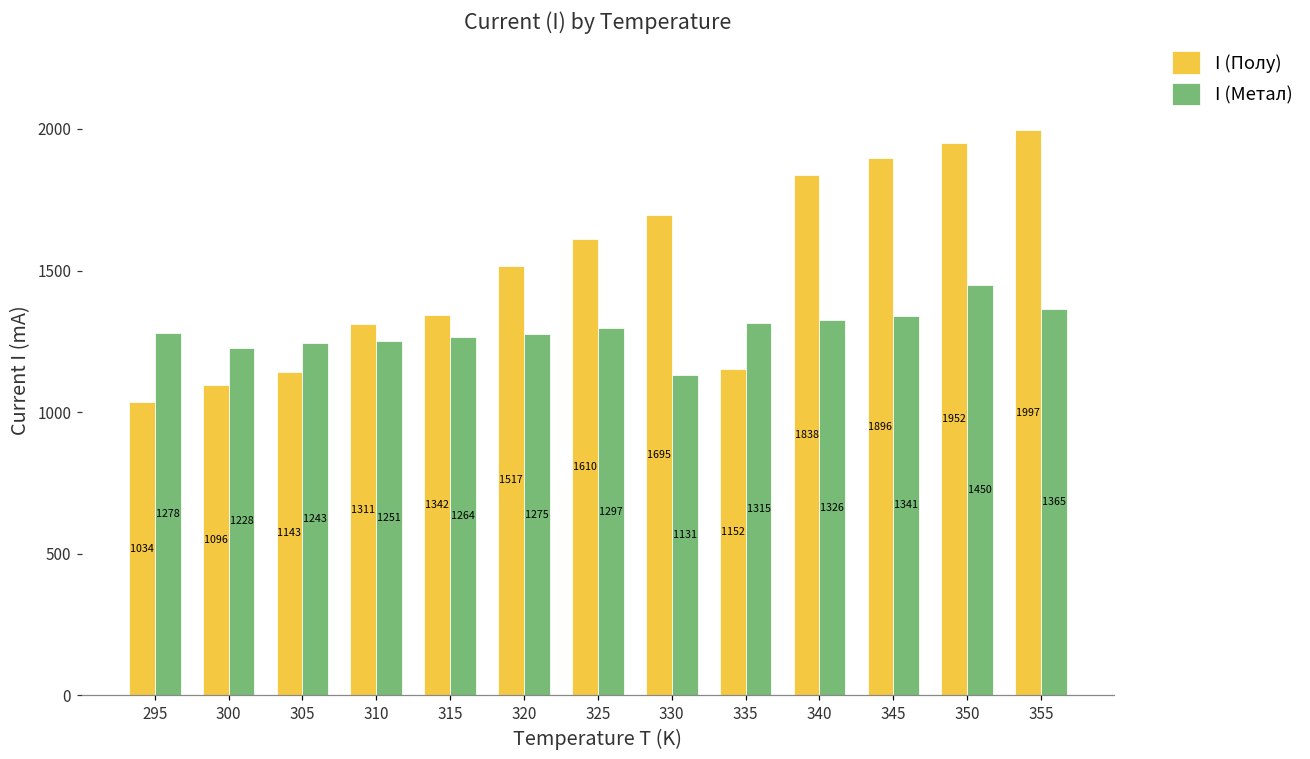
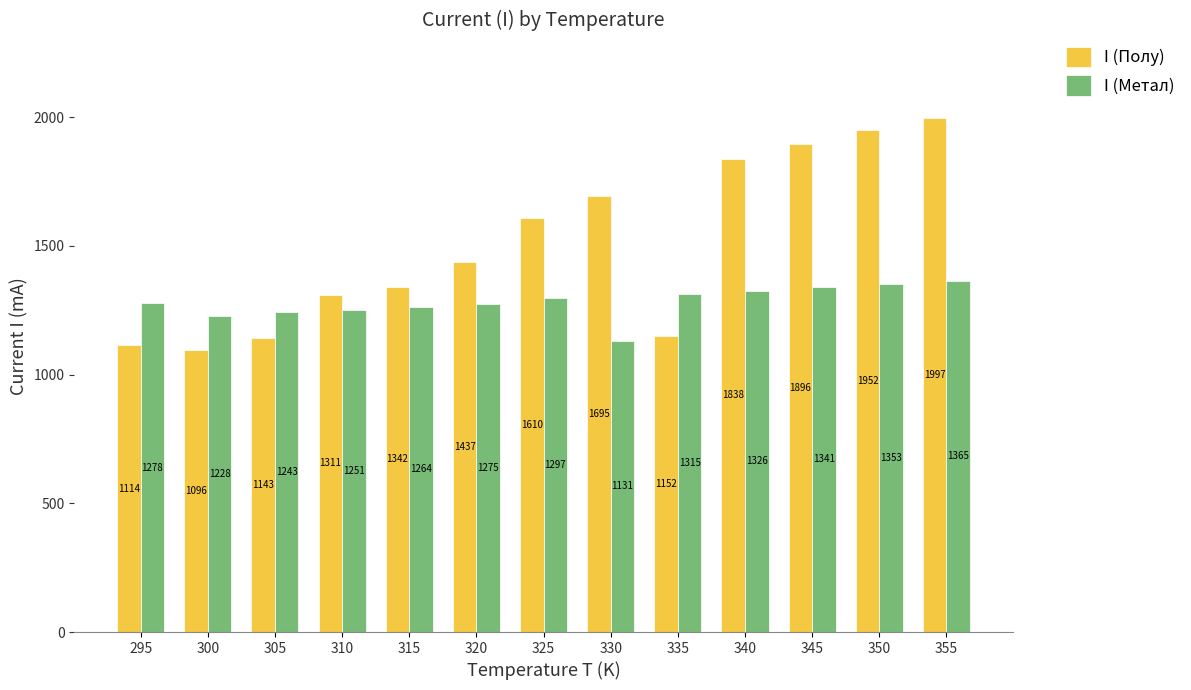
I (Полу), 295: 1034 -> 1114
I (Полу), 320: 1517 -> 1437
I (Метал), 350: 1450 -> 1353
